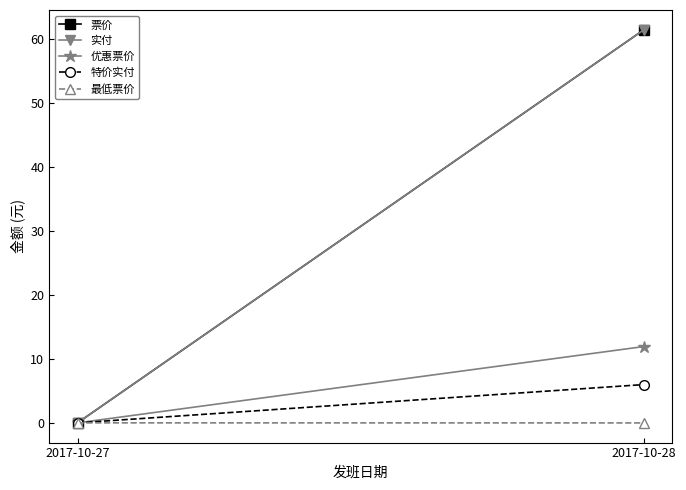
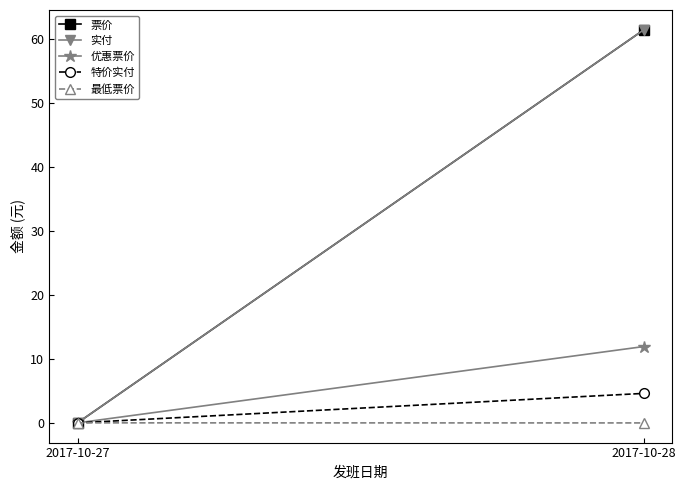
特价实付, 2017-10-28: 6 -> 5
